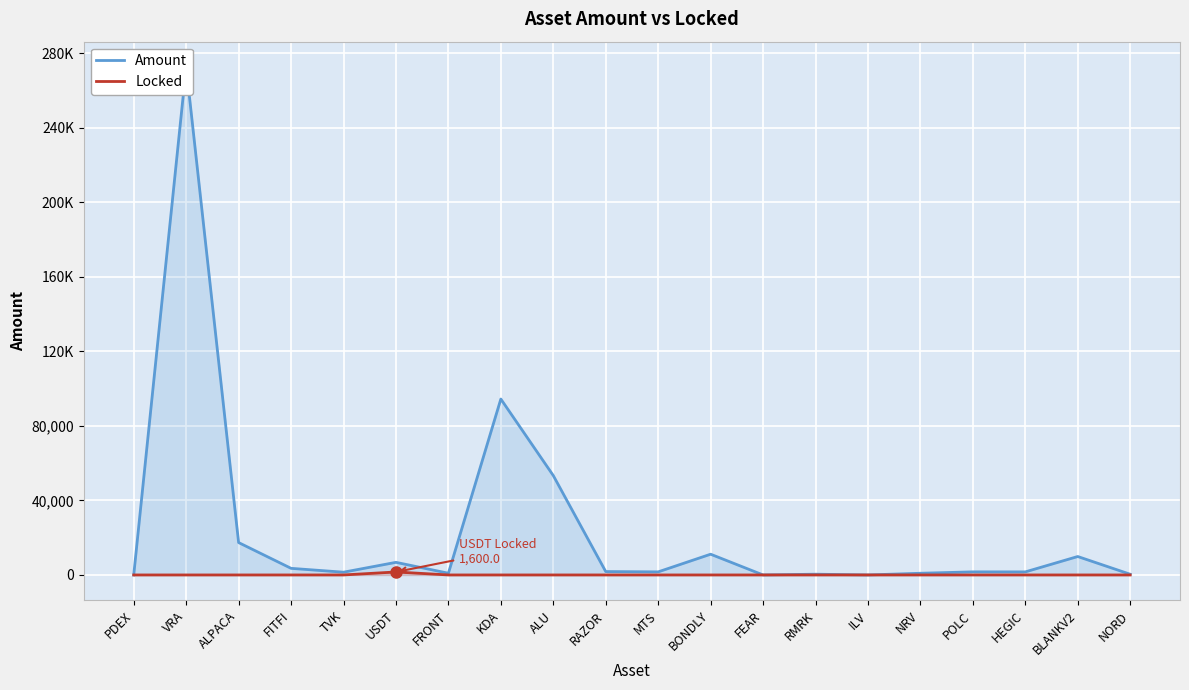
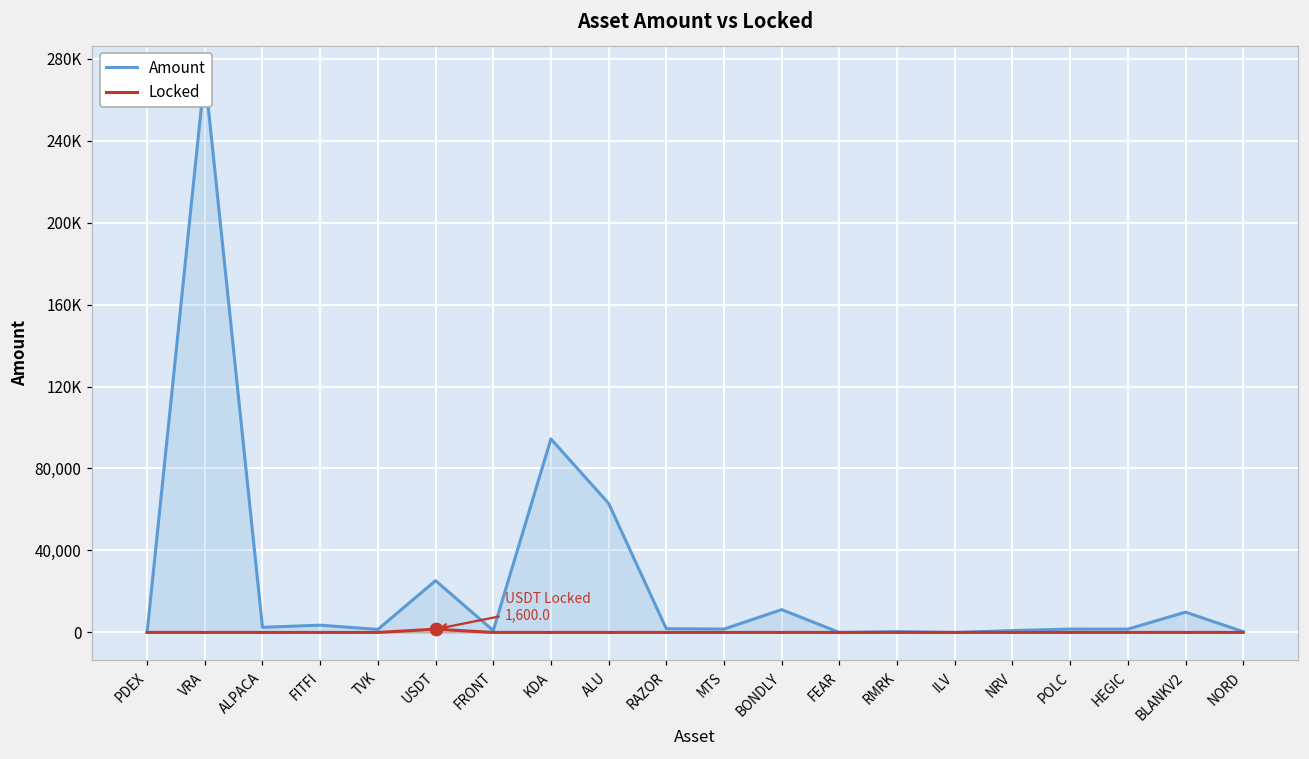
Amount, ALPACA: 17,000 -> 3,000
Amount, USDT: 7,000 -> 25,000
Amount, ALU: 53,000 -> 63,000
